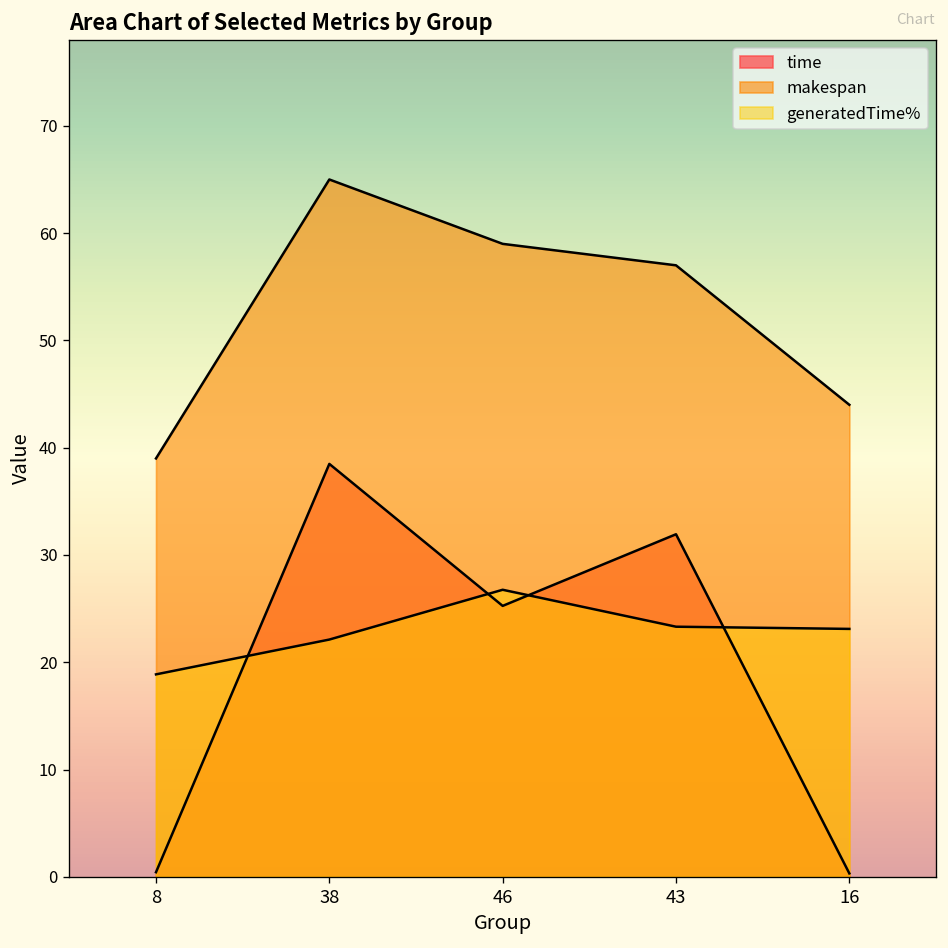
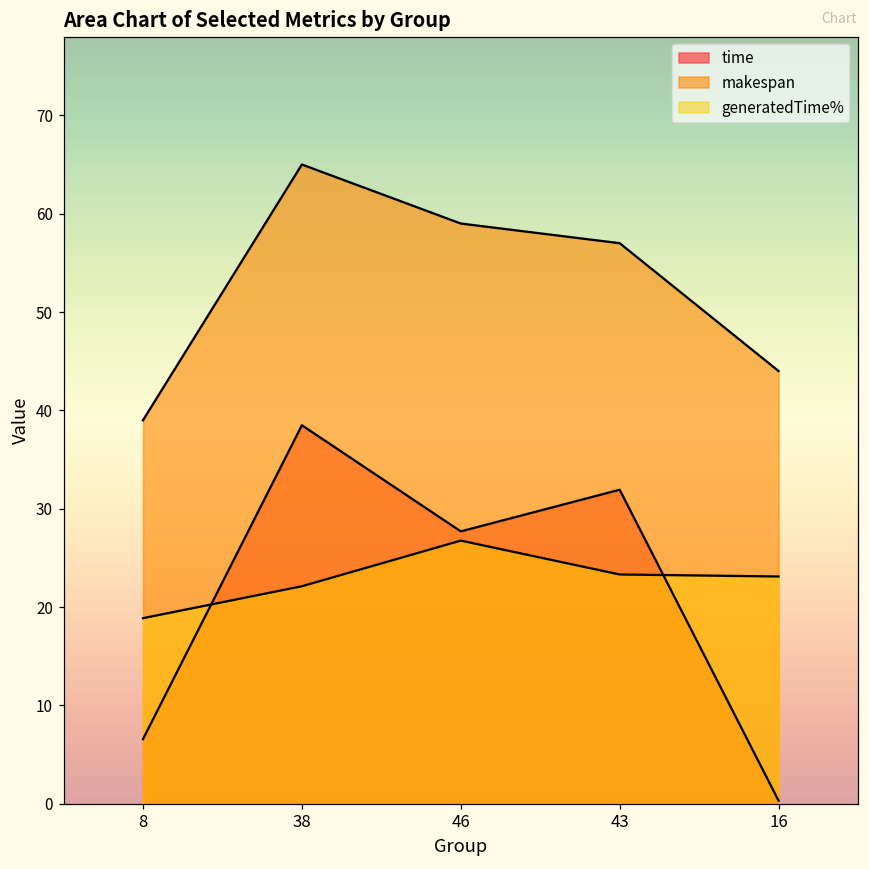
time, 8: 0 -> 7
time, 46: 25 -> 28
